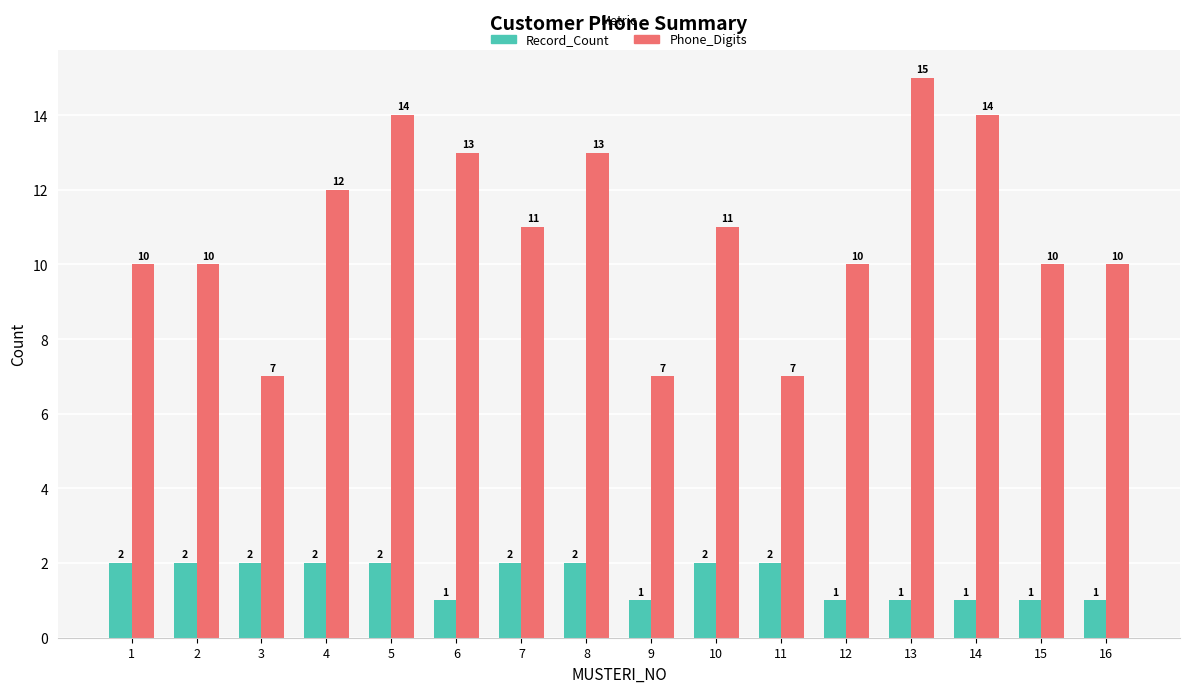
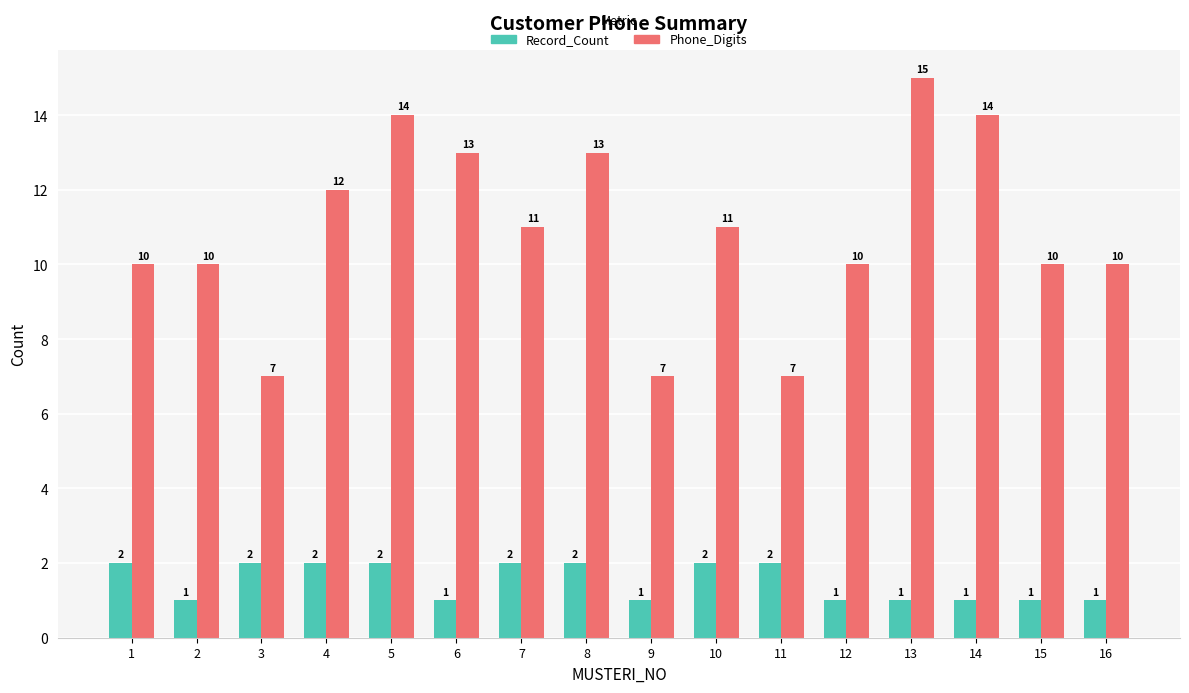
Record_Count, 2: 2 -> 1
